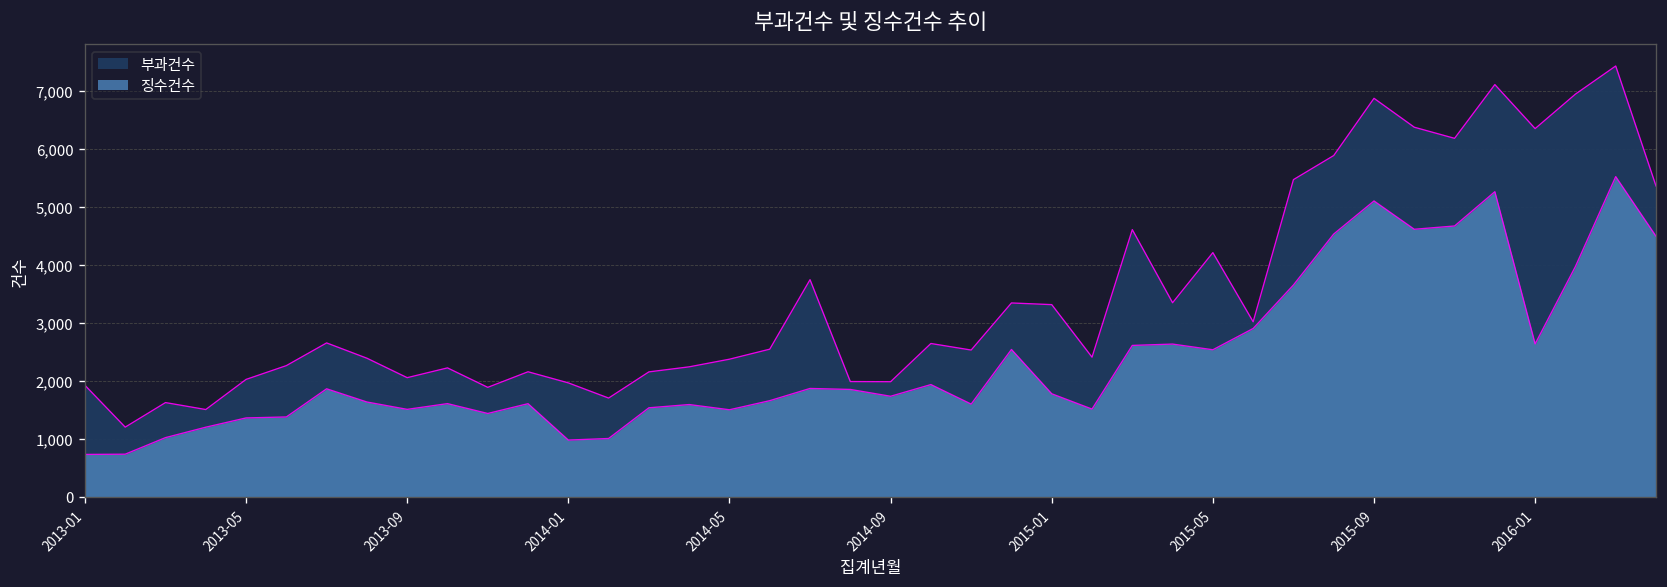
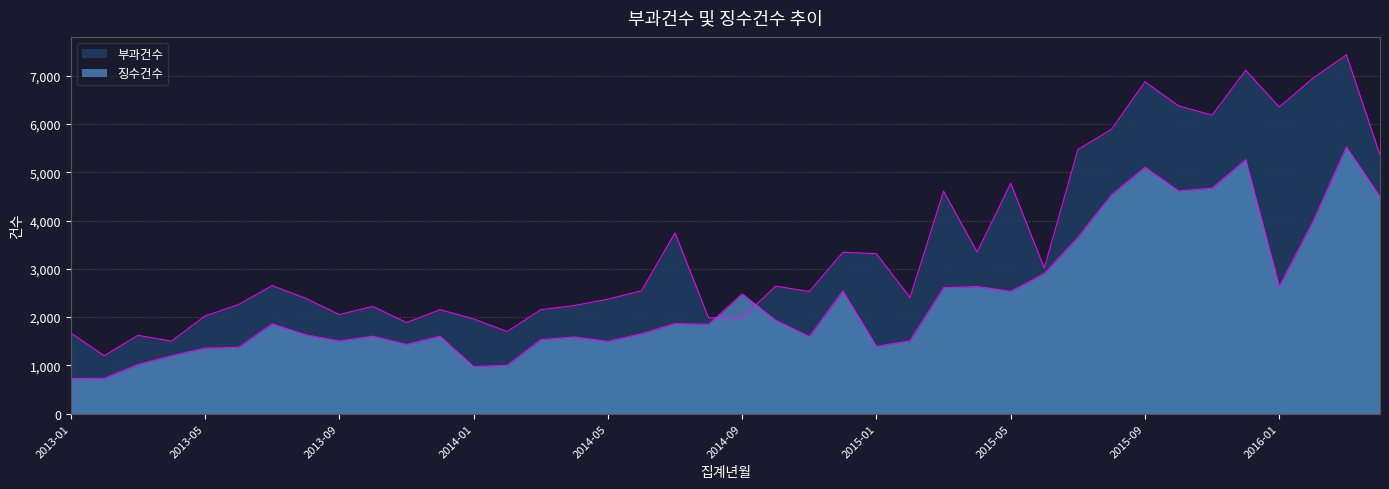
부과건수, 2013-01: 1,900 -> 1,700
징수건수, 2014-09: 1,700 -> 2,500
징수건수, 2015-01: 1,800 -> 1,400
부과건수, 2015-05: 4,200 -> 4,800
